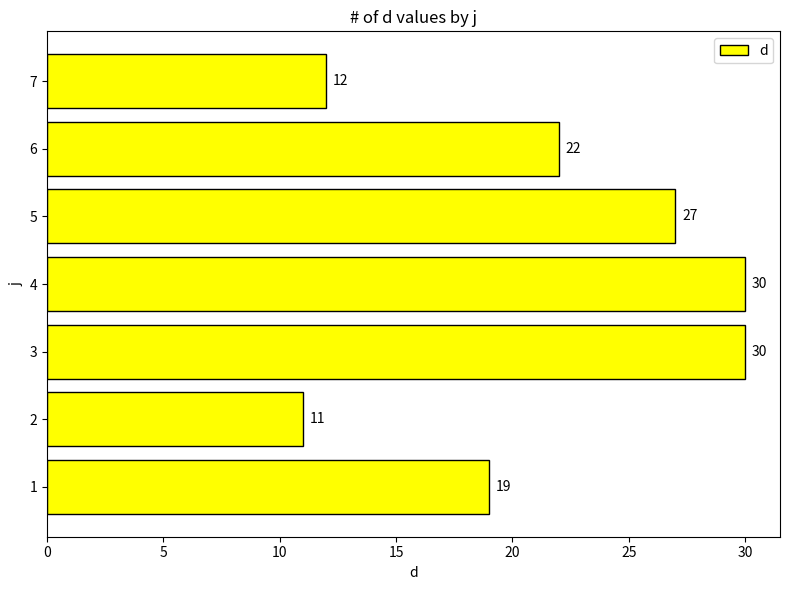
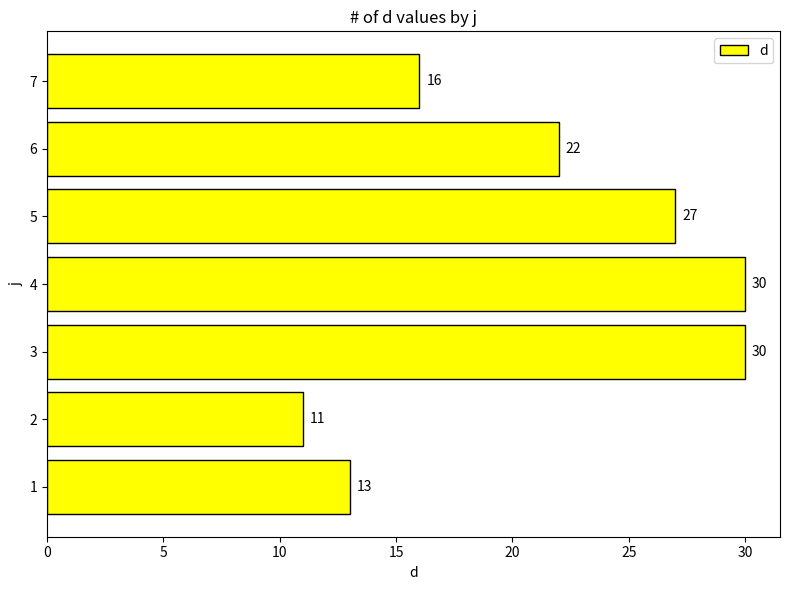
7: 12 -> 16
1: 19 -> 13
